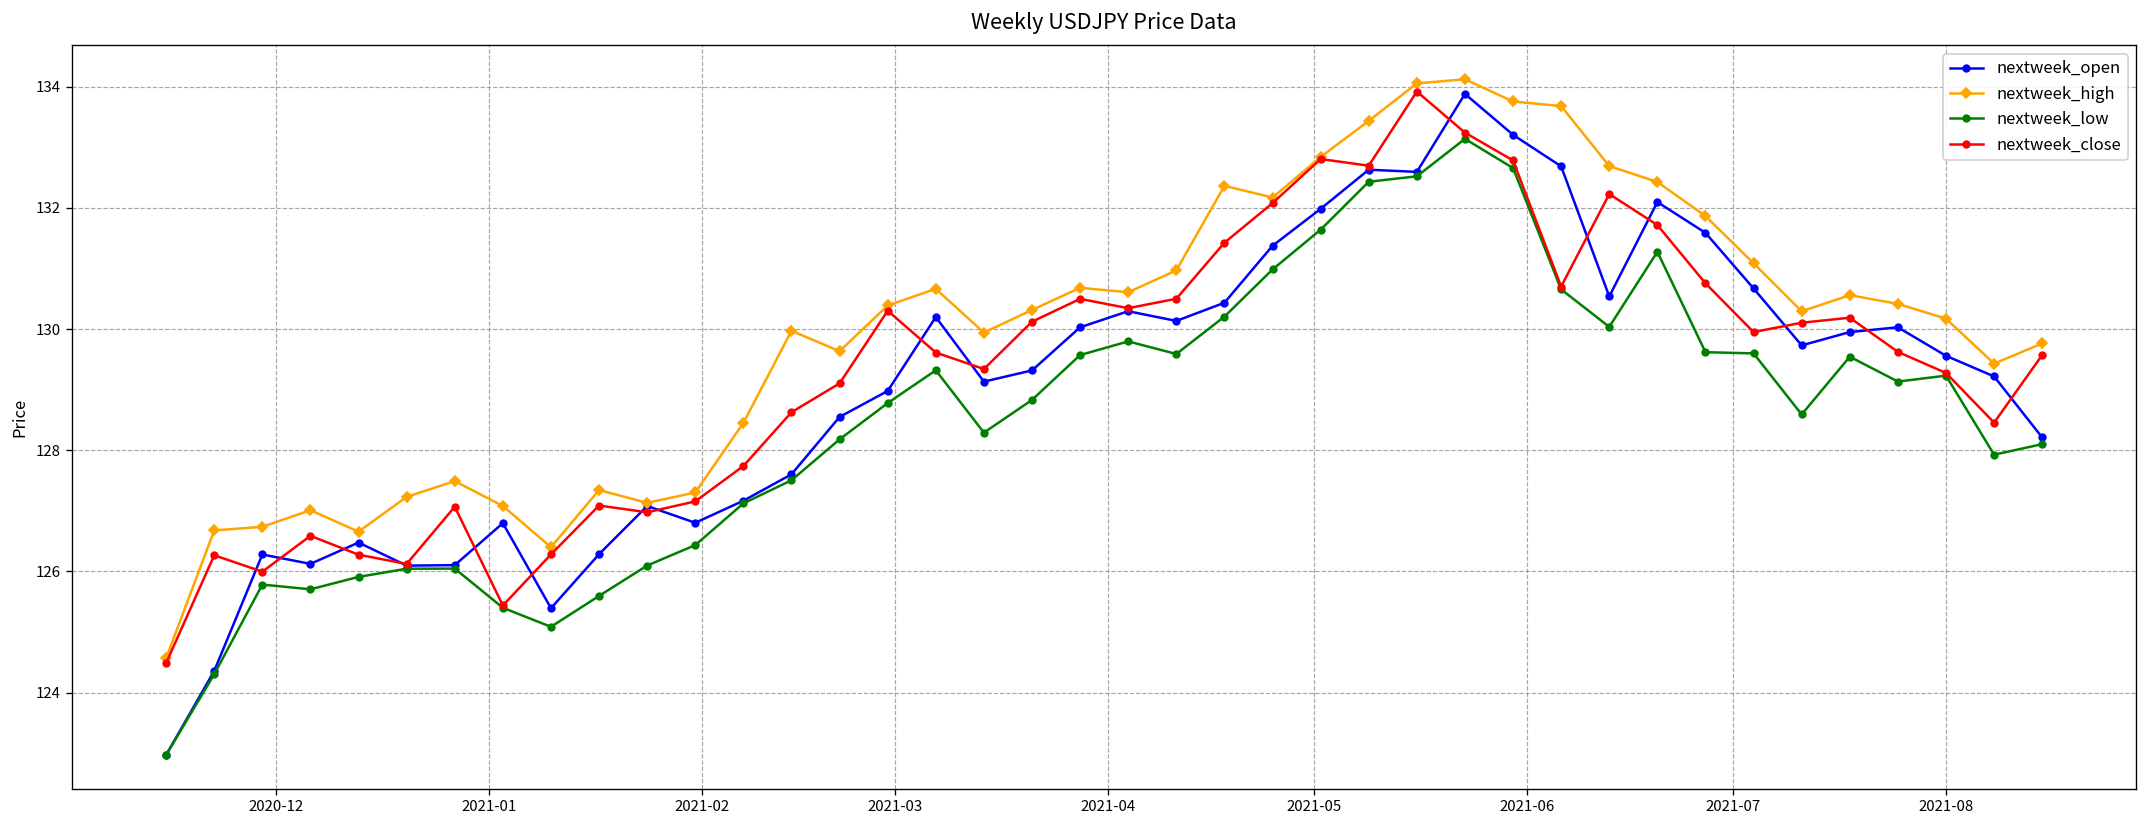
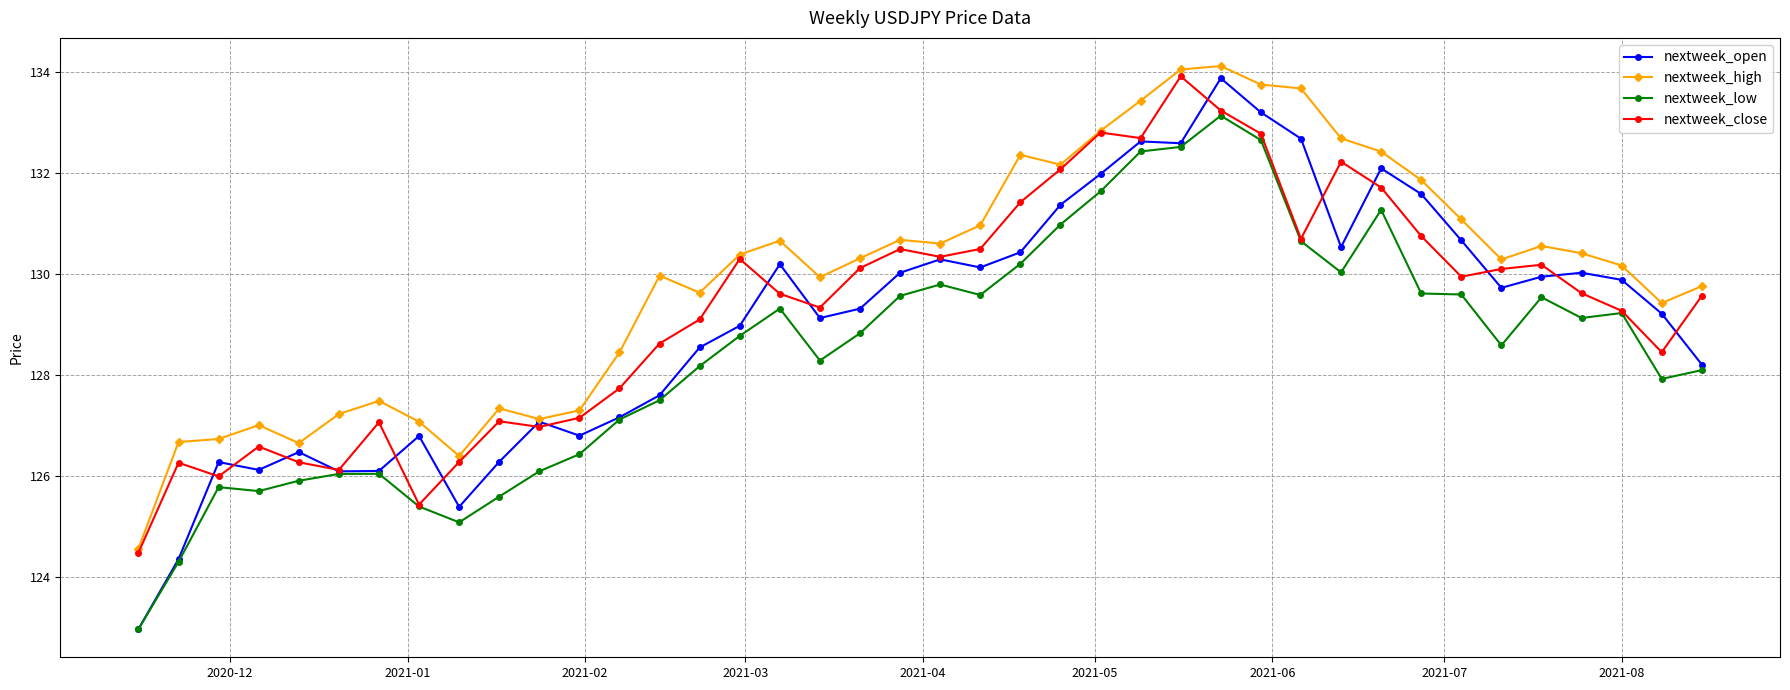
nextweek_open, 2021-08: 129.6 -> 129.9
